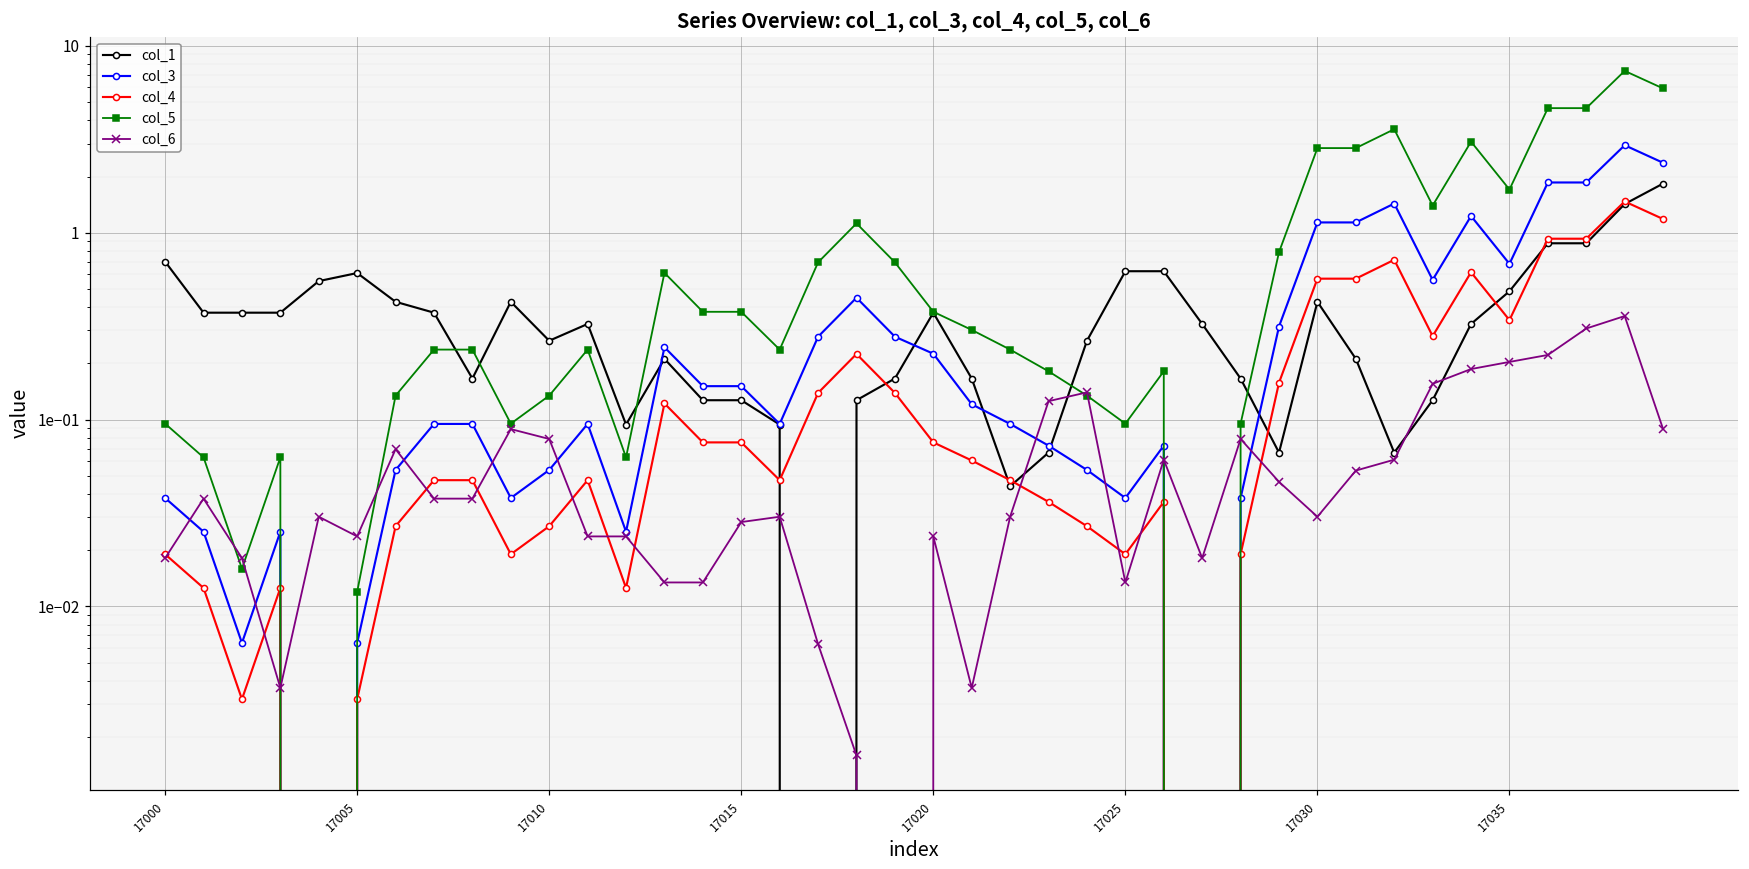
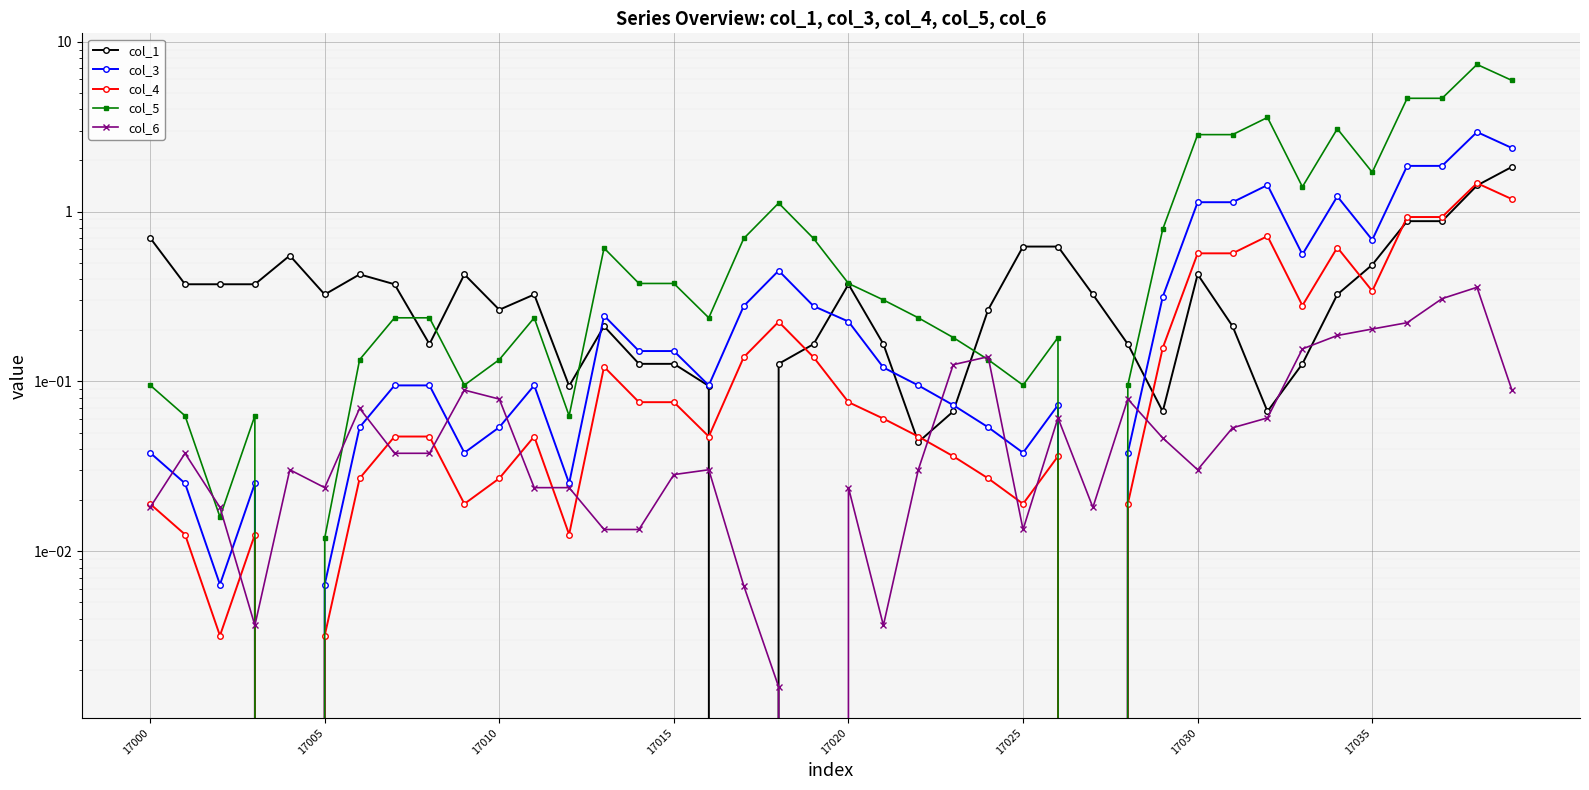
col_1, 17005: 0.61 -> 0.33
